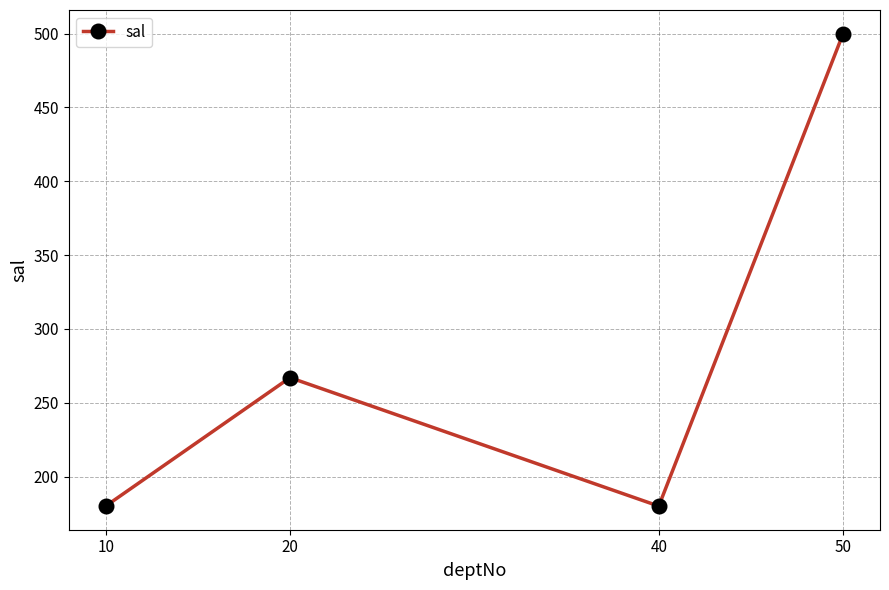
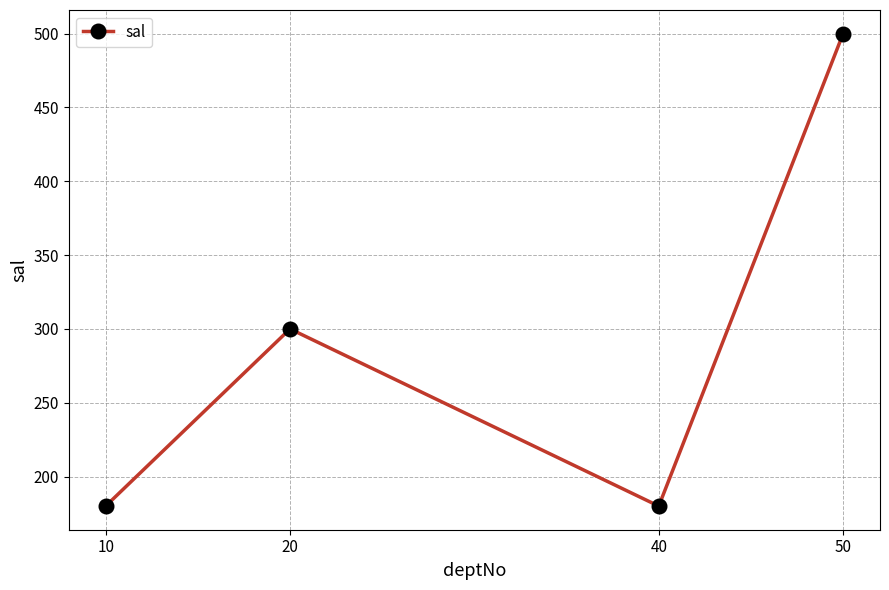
20: 267 -> 300
